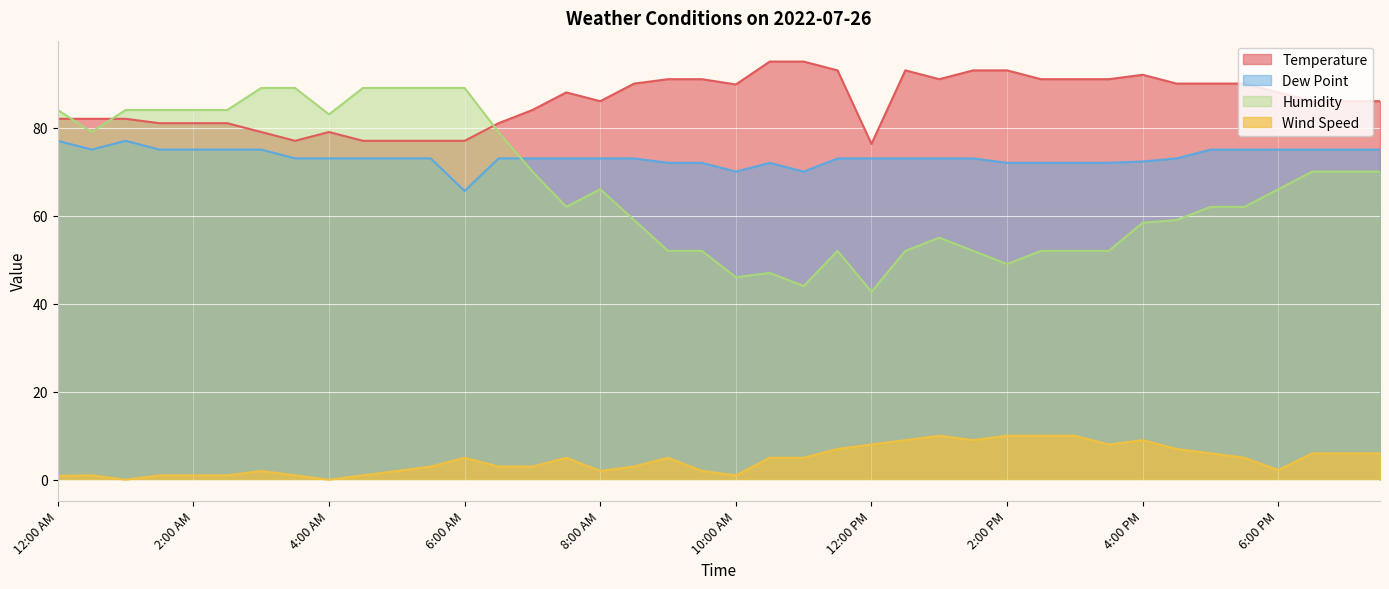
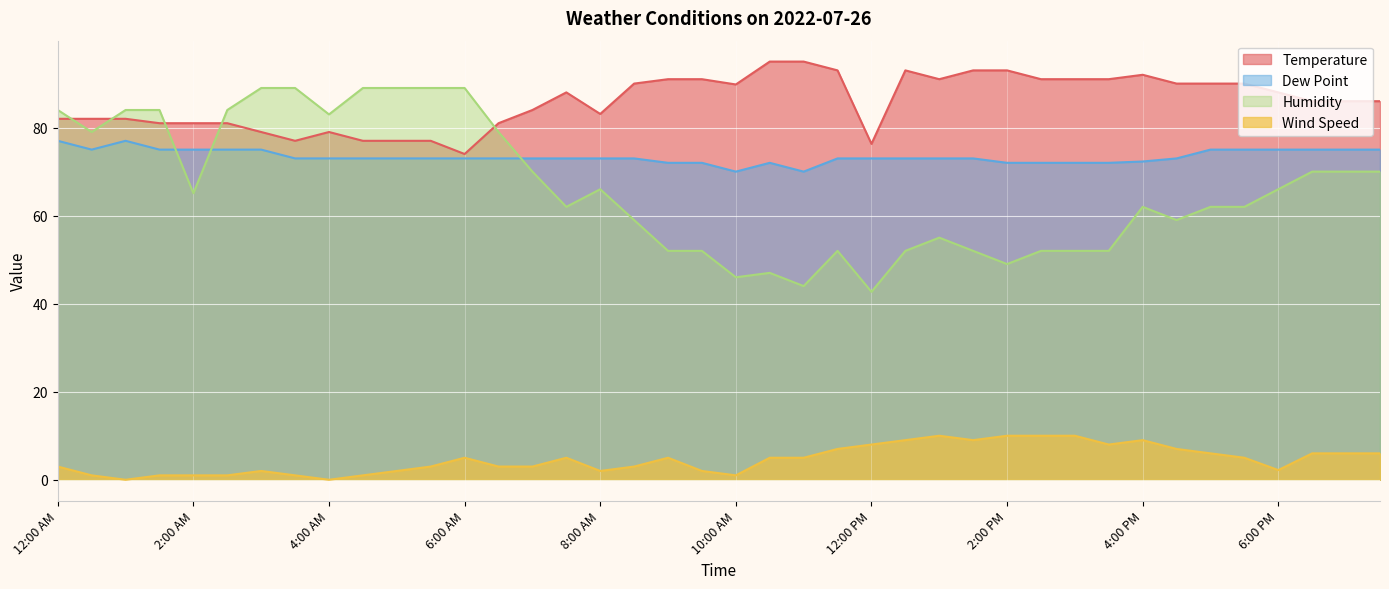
Wind Speed, 12:00 AM: 1 -> 3
Humidity, 2:00 AM: 84 -> 65
Temperature, 6:00 AM: 77 -> 74
Dew Point, 6:00 AM: 66 -> 73
Temperature, 8:00 AM: 86 -> 83
Humidity, 4:00 PM: 58 -> 62
